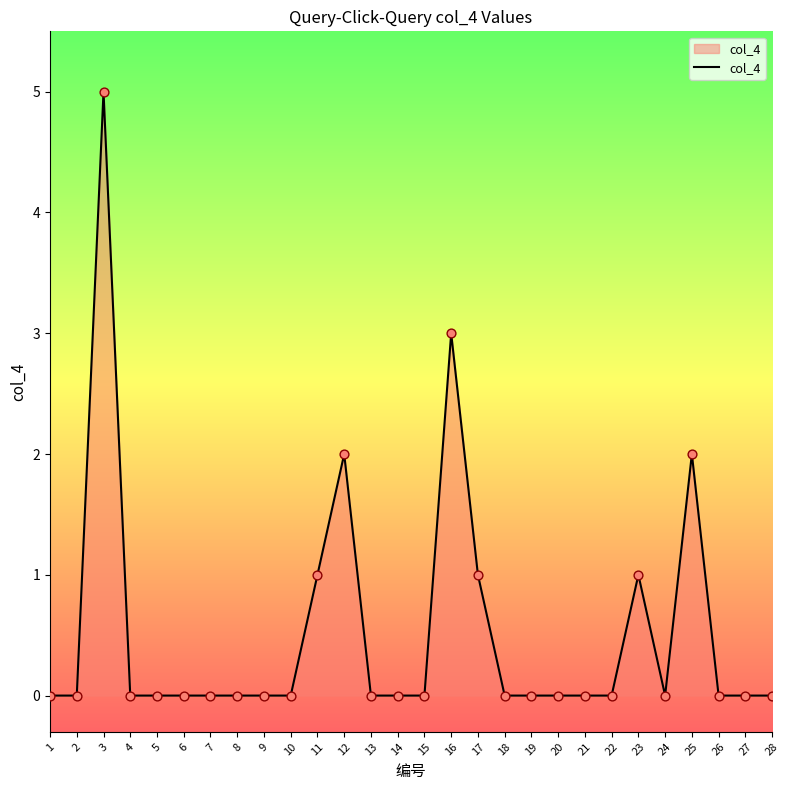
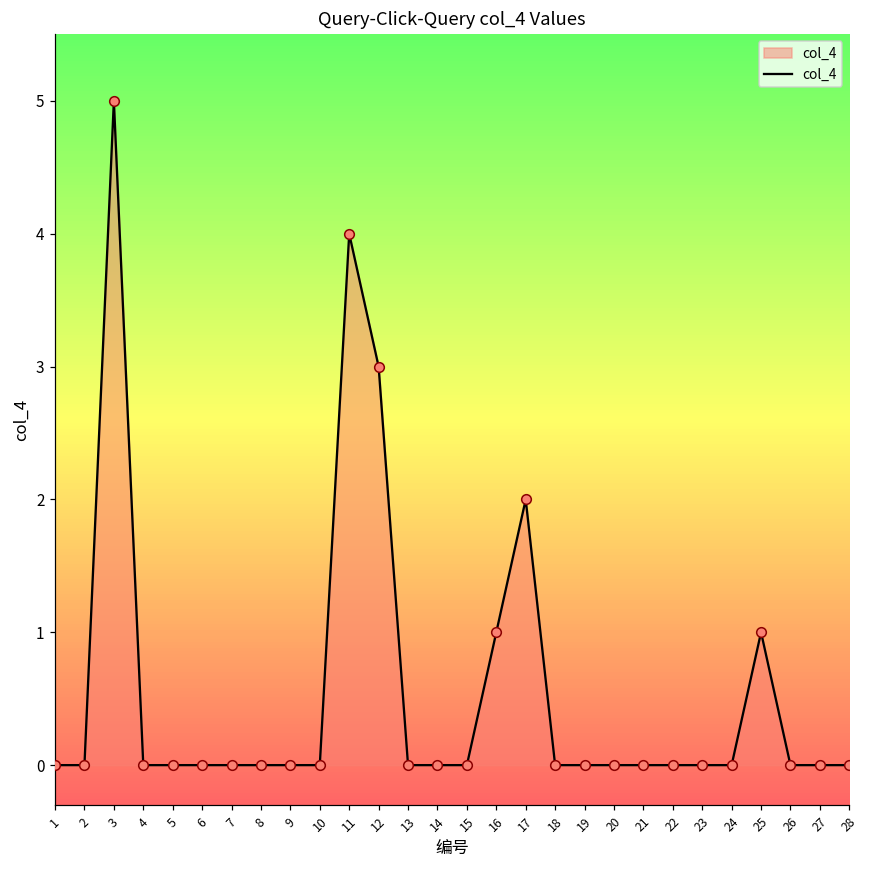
11: 1 -> 4
12: 2 -> 3
16: 3 -> 1
17: 1 -> 2
23: 1 -> 0
25: 2 -> 1
